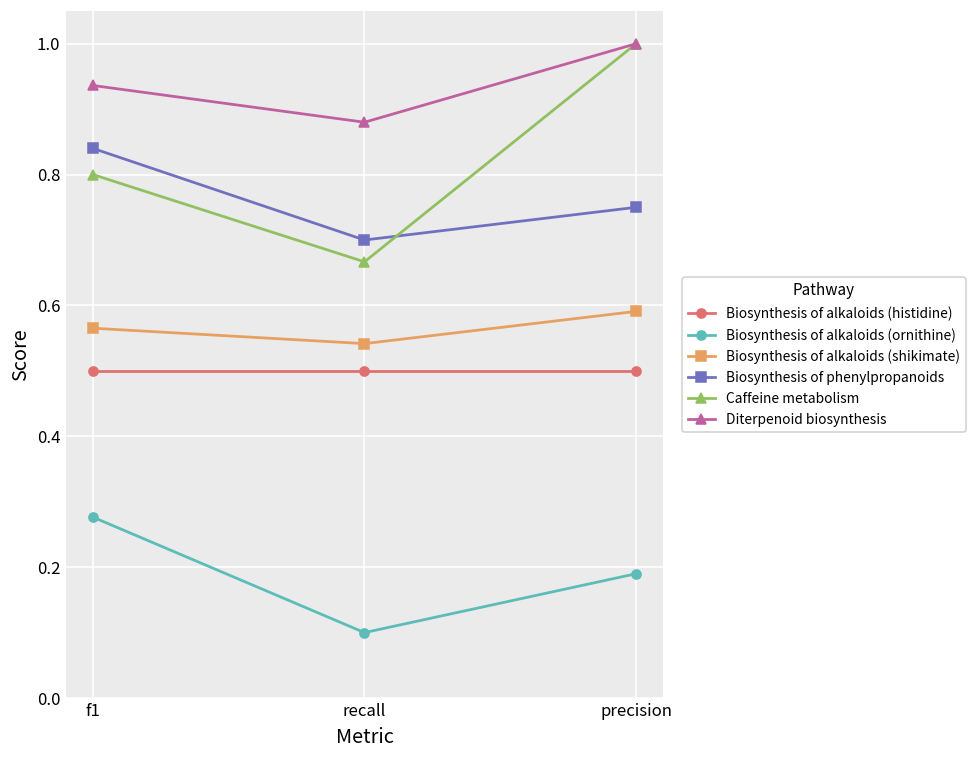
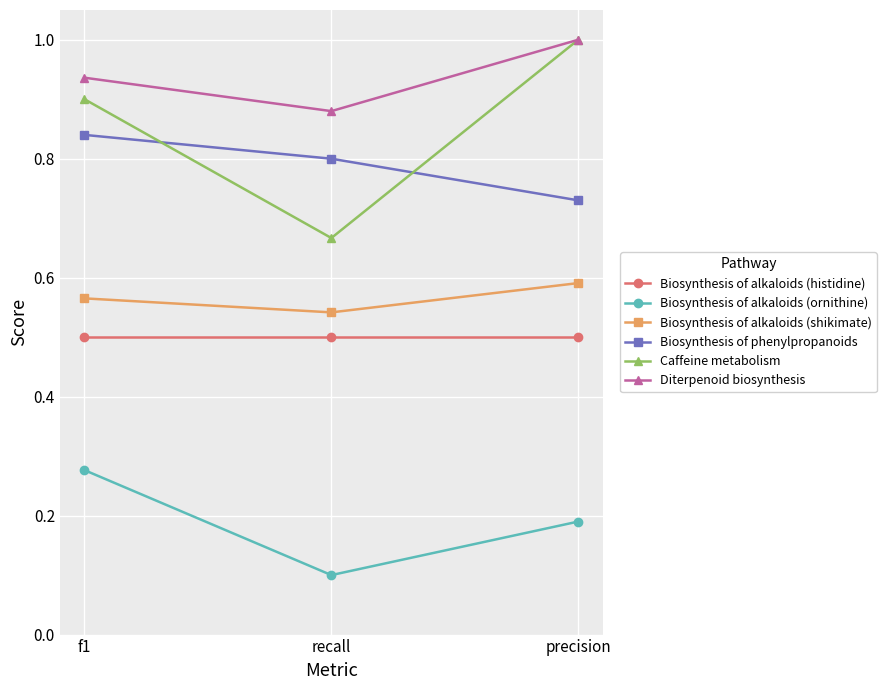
Caffeine metabolism, f1: 0.8 -> 0.9
Biosynthesis of phenylpropanoids, recall: 0.7 -> 0.8
Biosynthesis of phenylpropanoids, precision: 0.75 -> 0.73
